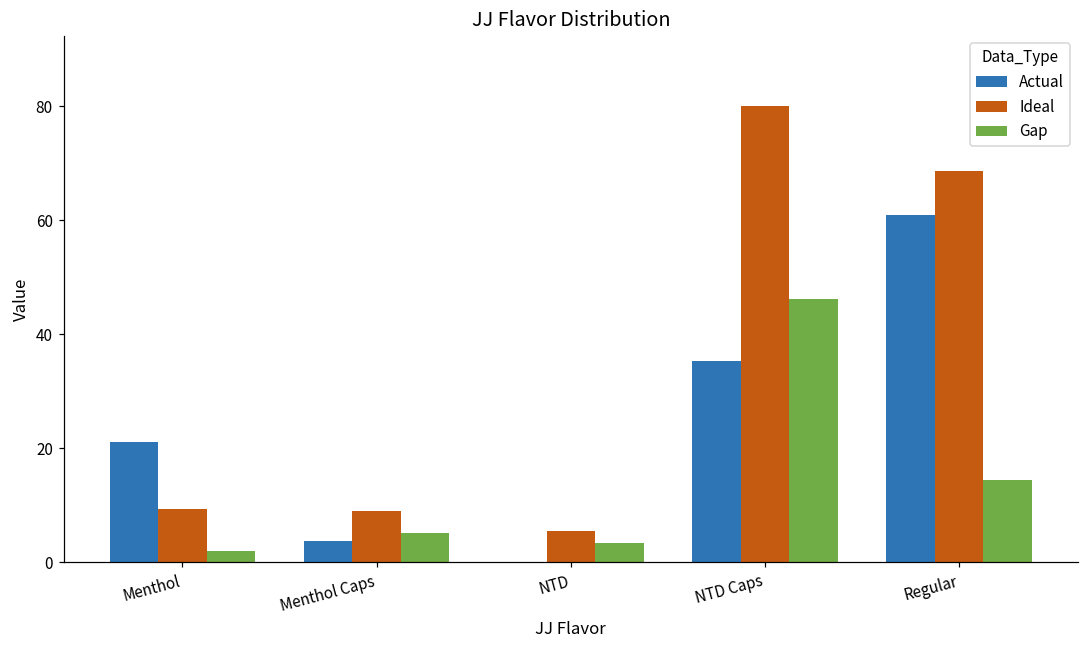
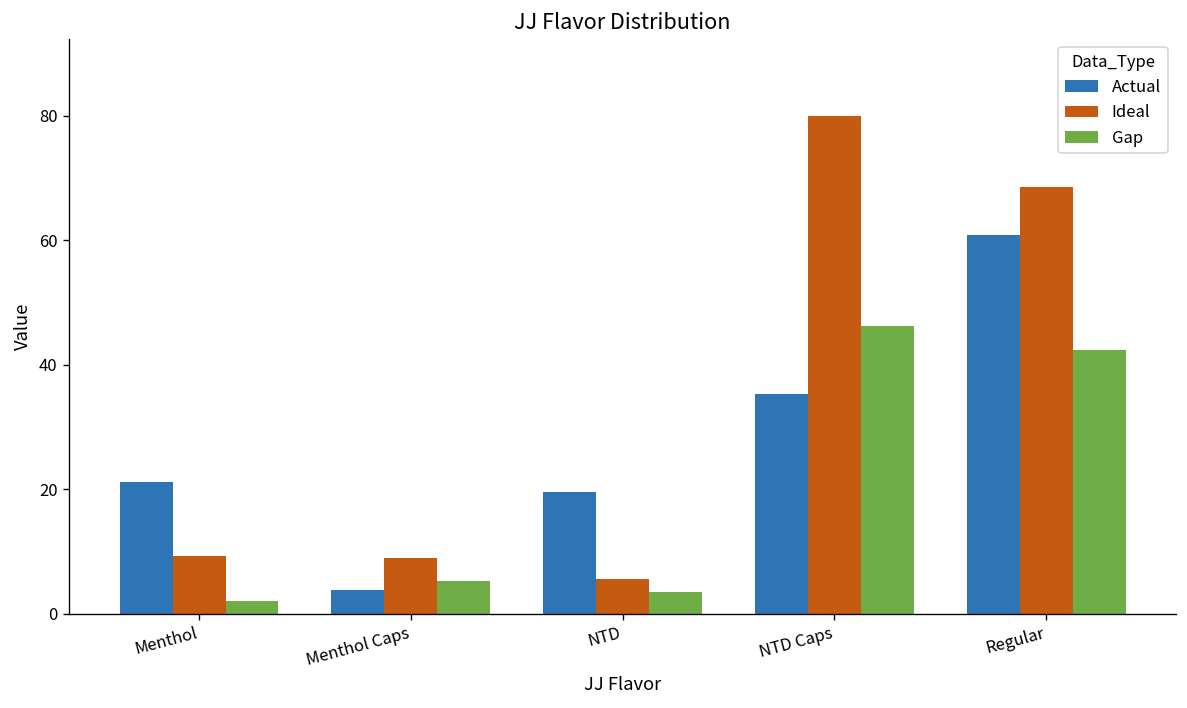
Actual, NTD: 0 -> 20
Gap, Regular: 14 -> 42
